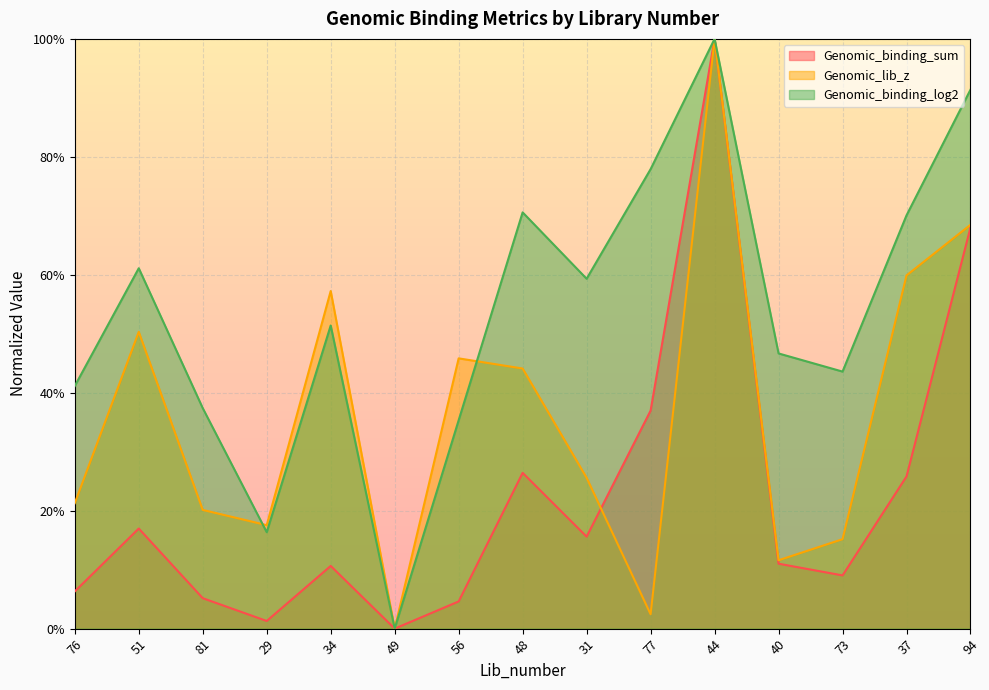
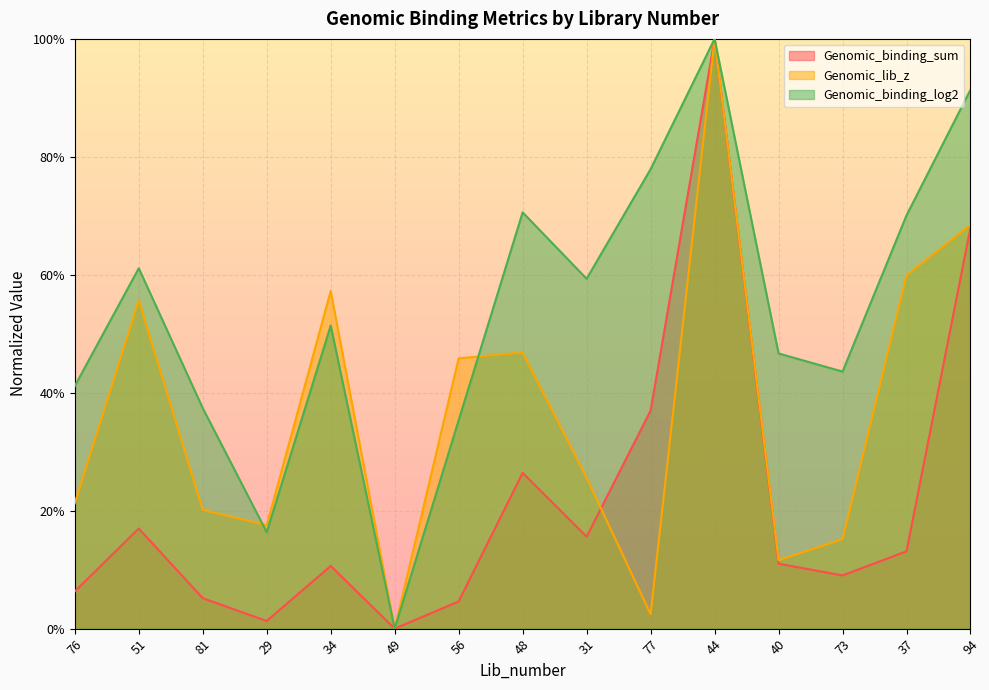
Genomic_lib_z, 51: 50% -> 56%
Genomic_lib_z, 48: 44% -> 47%
Genomic_binding_sum, 37: 26% -> 13%
